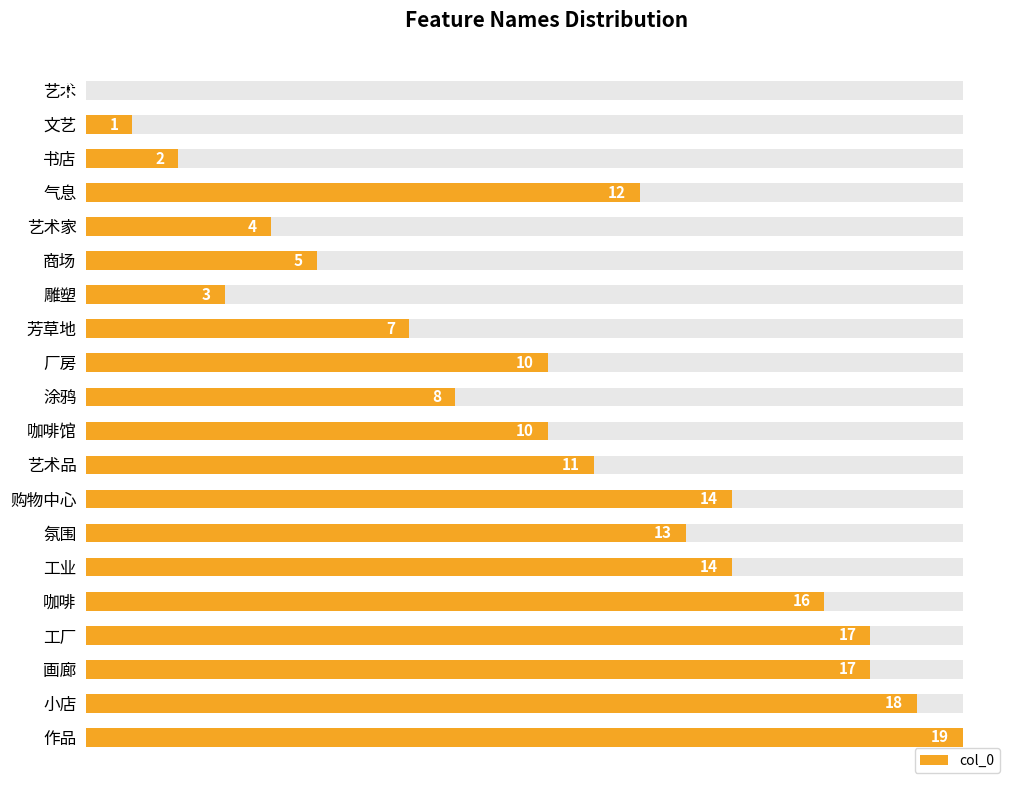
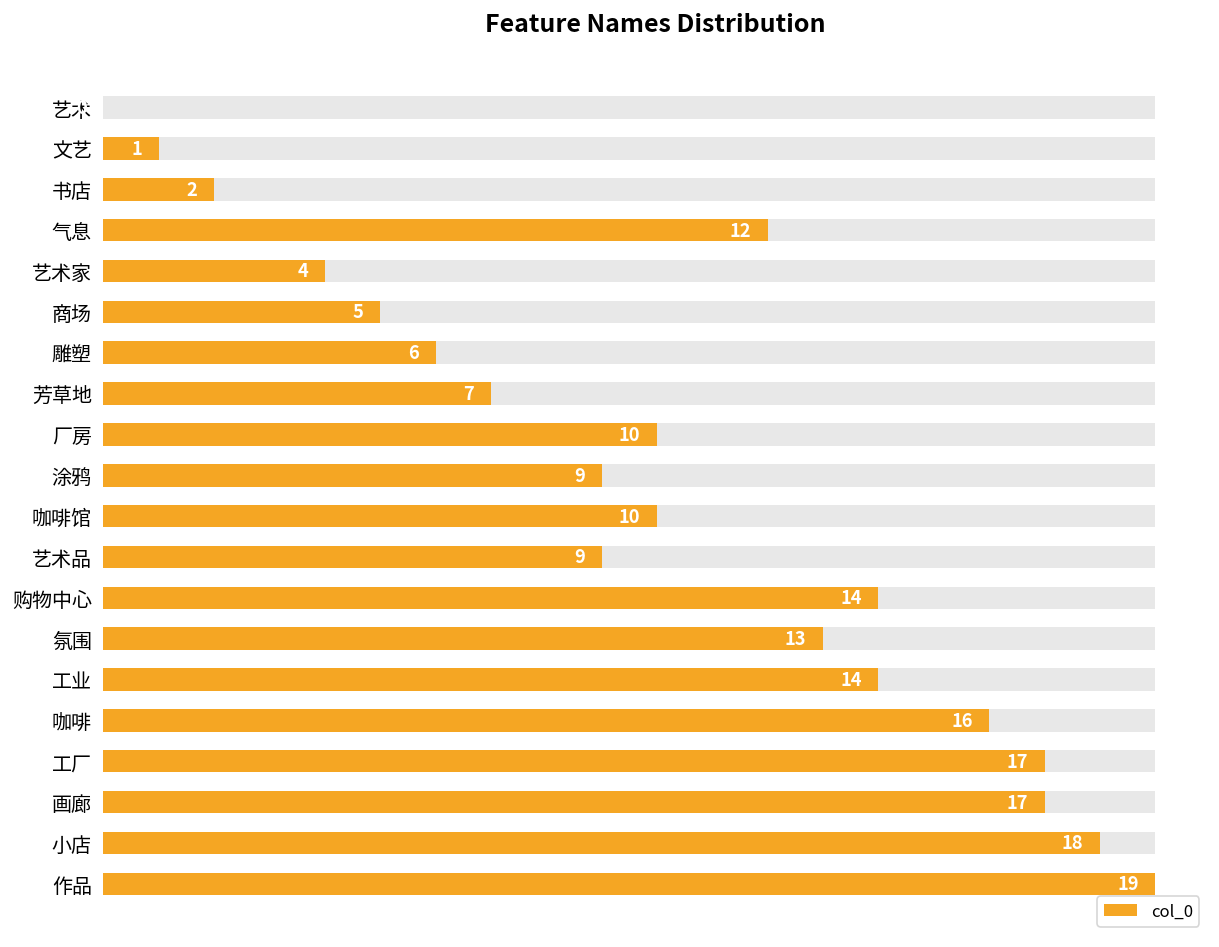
col_0, 雕塑: 3 -> 6
col_0, 涂鸦: 8 -> 9
col_0, 艺术品: 11 -> 9
